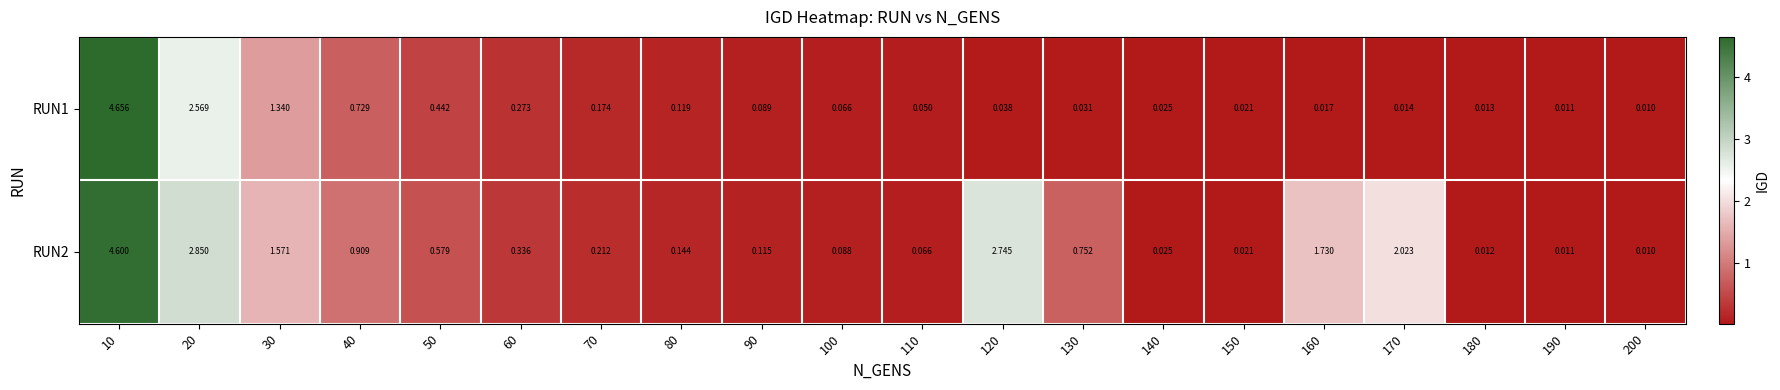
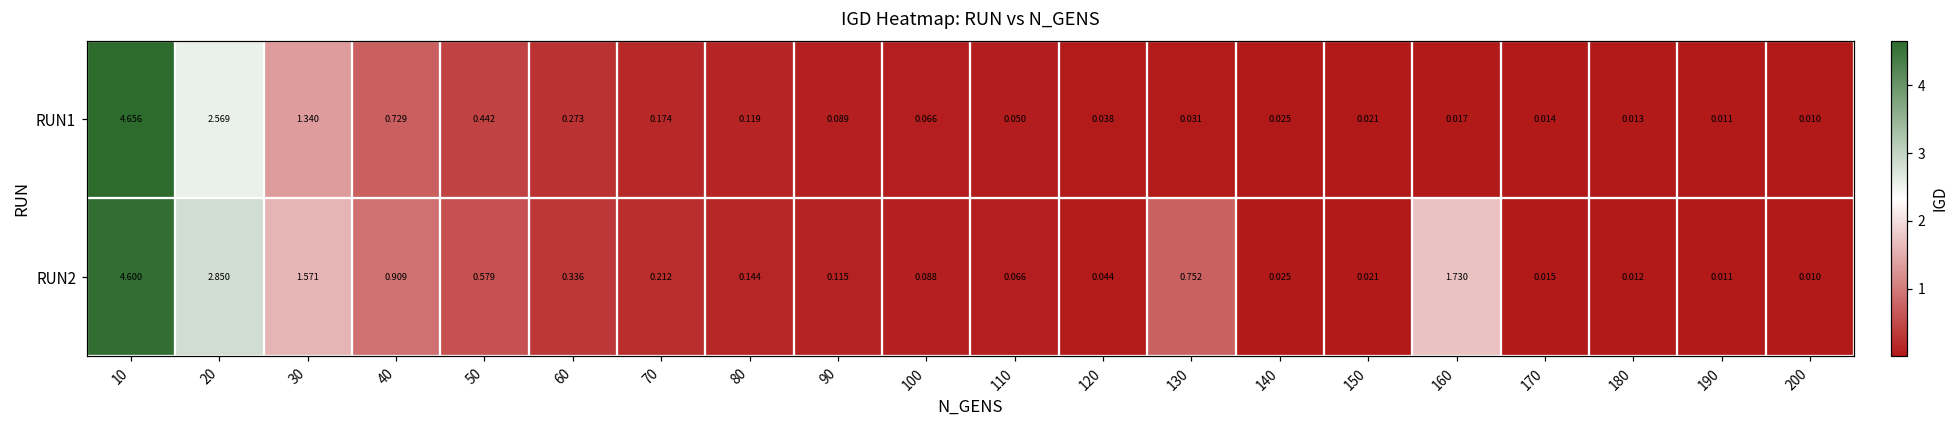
RUN2, 120: 2.745 -> 0.044
RUN2, 170: 2.023 -> 0.015
